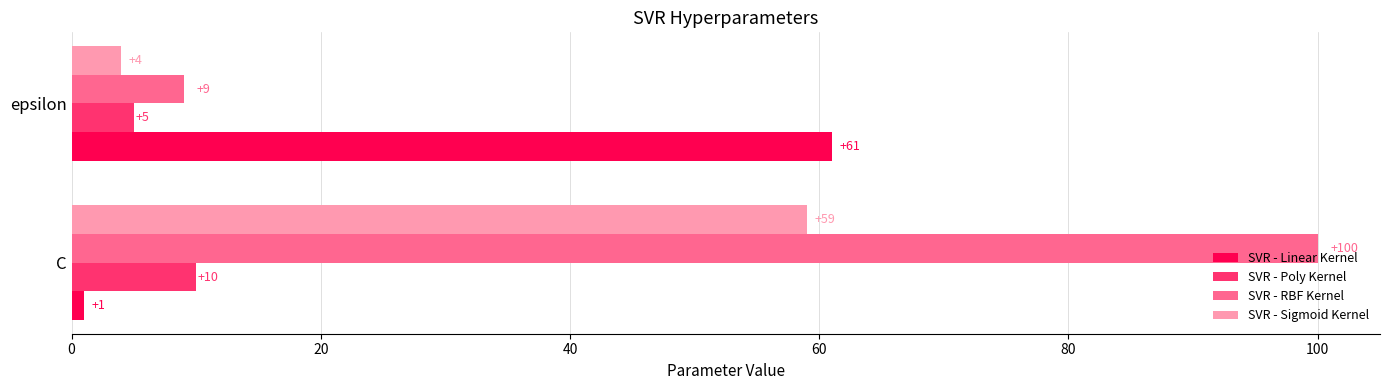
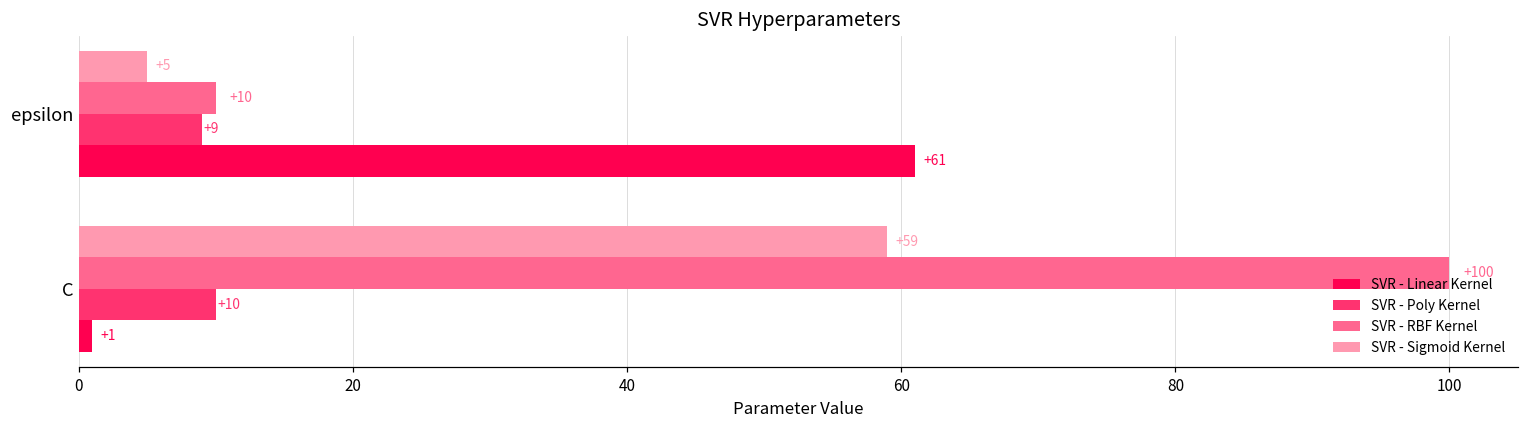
SVR - Sigmoid Kernel, epsilon: +4 -> +5
SVR - RBF Kernel, epsilon: +9 -> +10
SVR - Poly Kernel, epsilon: +5 -> +9
